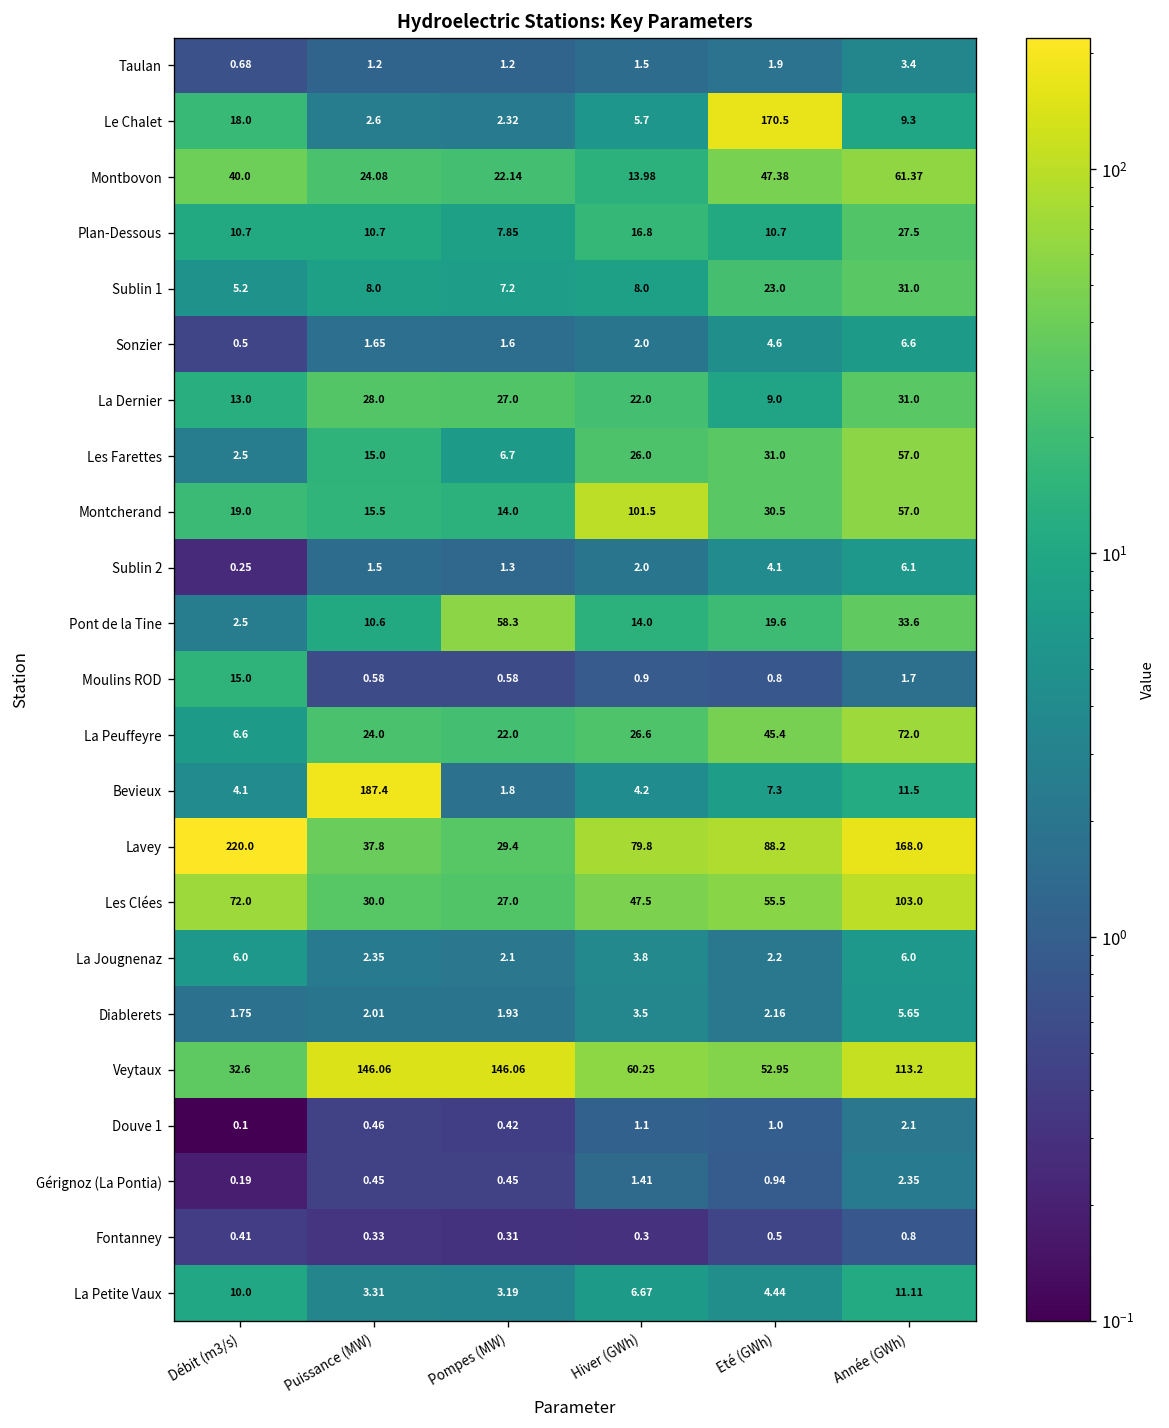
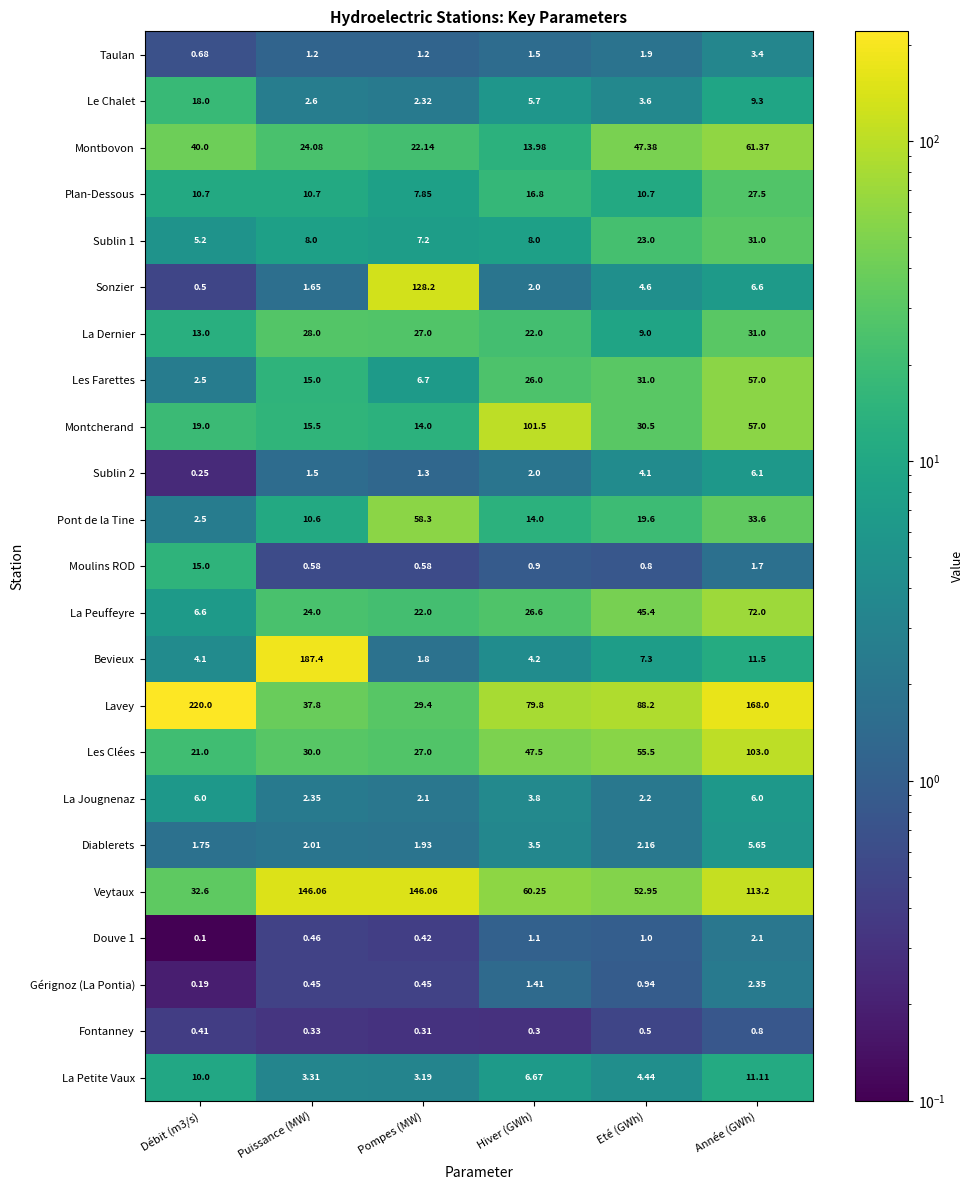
Le Chalet, Eté (GWh): 170.5 -> 3.6
Sonzier, Pompes (MW): 1.6 -> 128.2
Les Clées, Débit (m3/s): 72.0 -> 21.0
